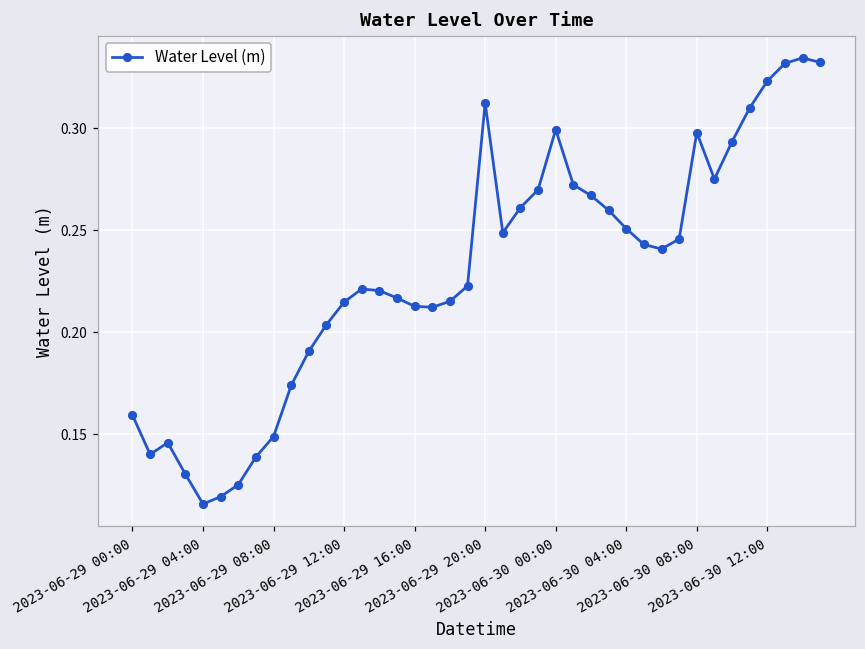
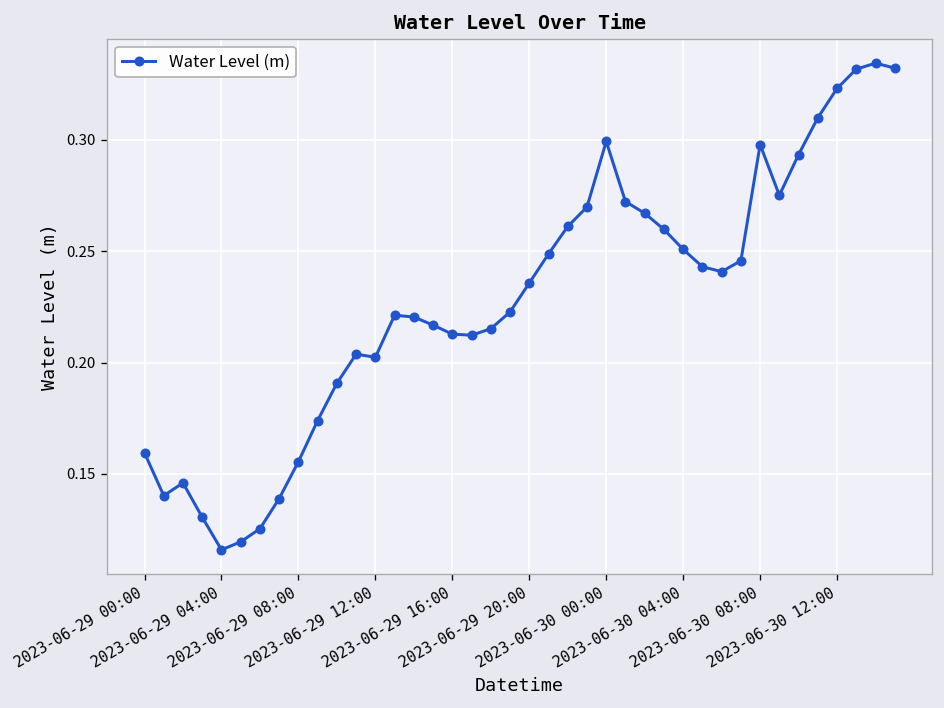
2023-06-29 08:00: 0.149 -> 0.155
2023-06-29 12:00: 0.215 -> 0.202
2023-06-29 20:00: 0.312 -> 0.236
